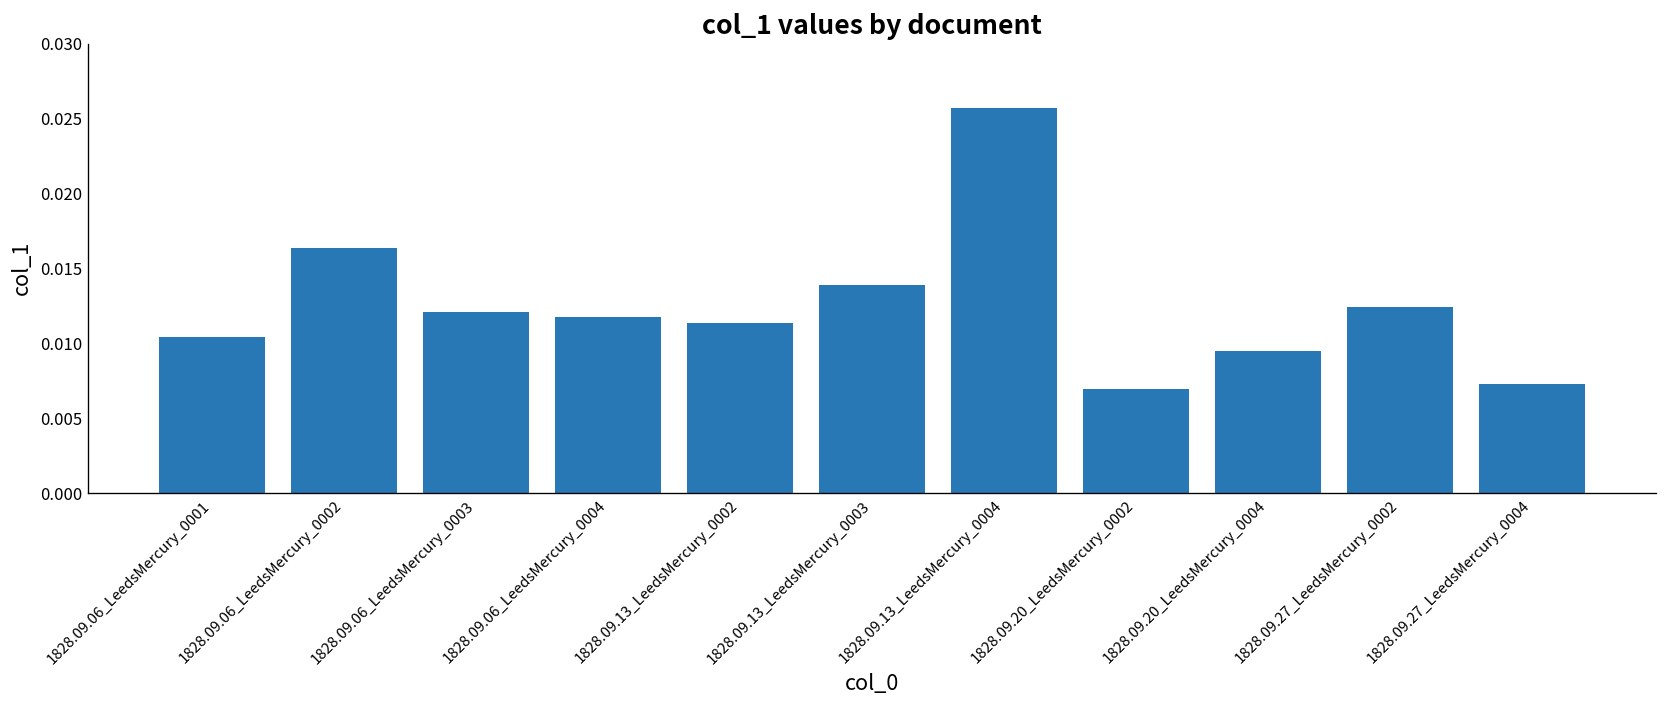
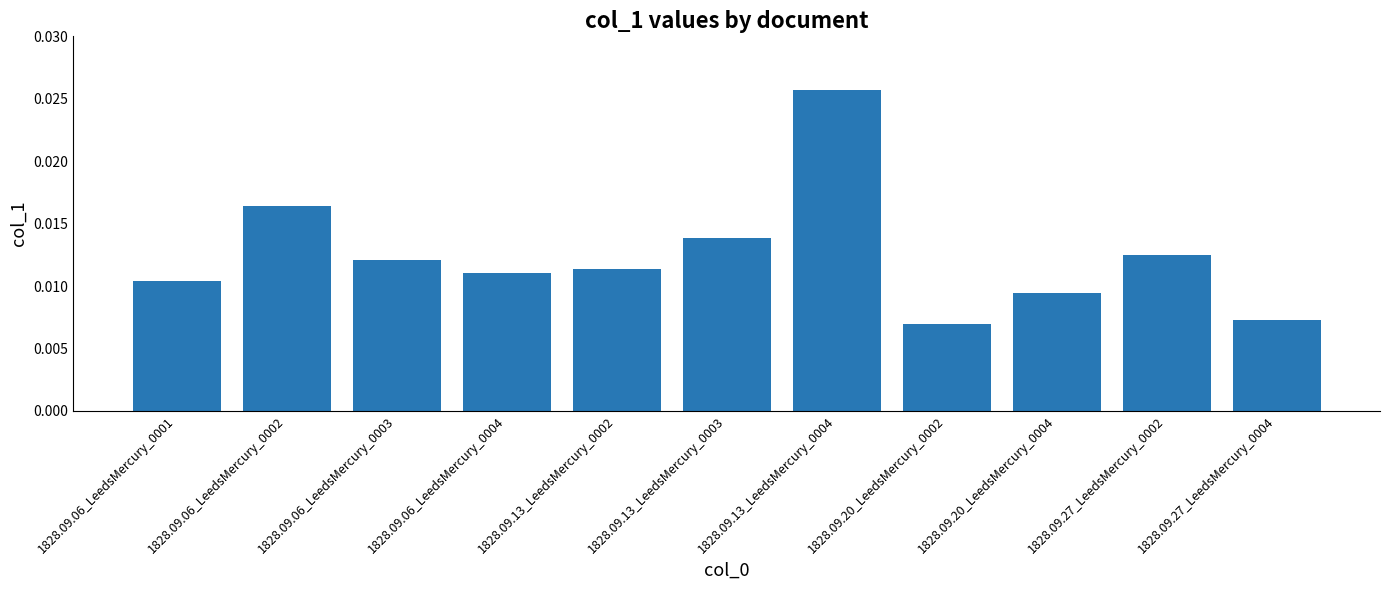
1828.09.06_LeedsMercury_0004: 0.0117 -> 0.0111
